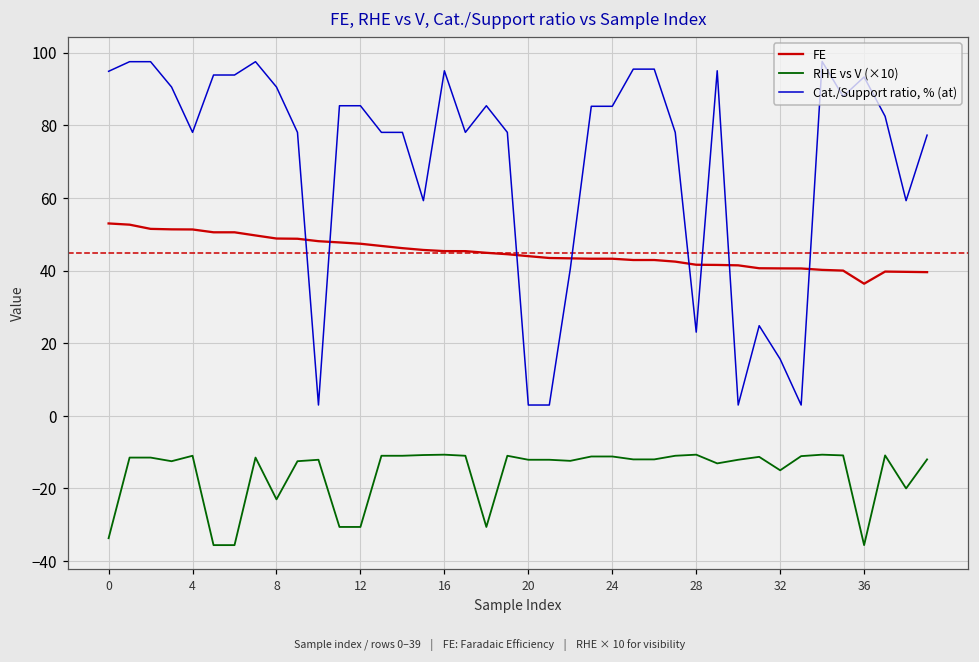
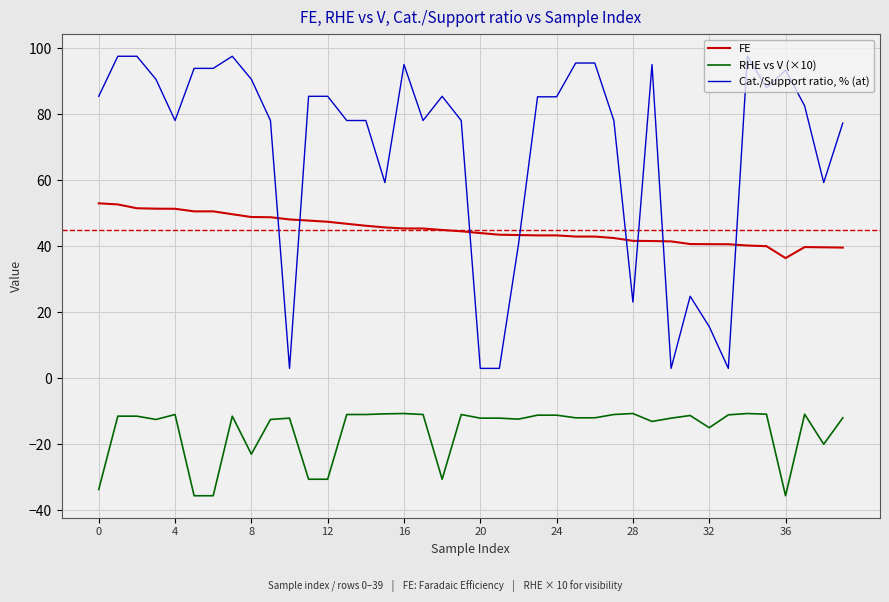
Cat./Support ratio, % (at), 0: 95 -> 85
